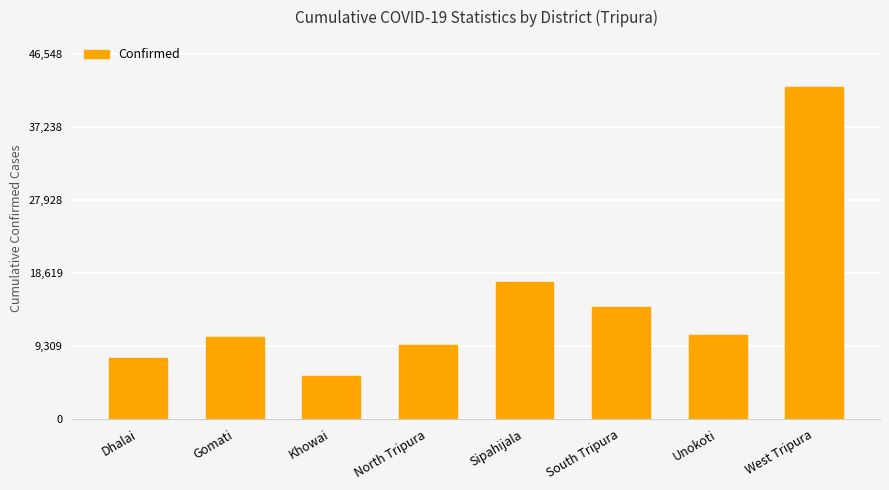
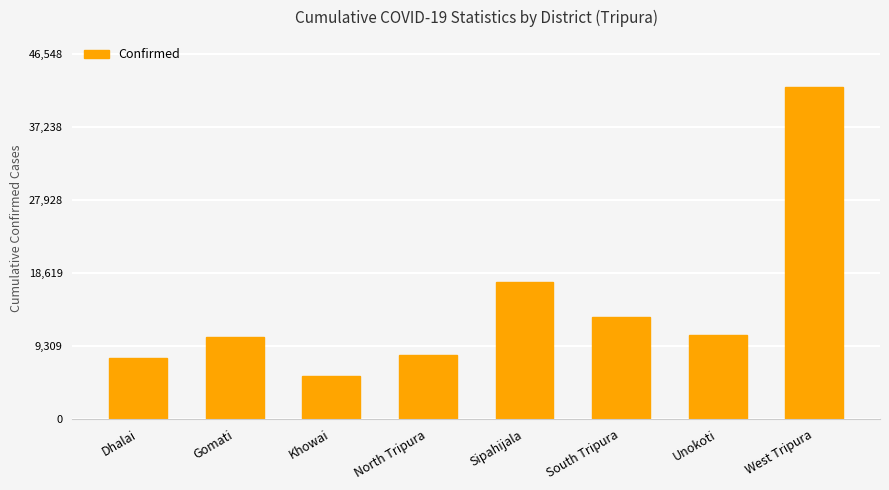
North Tripura: 9,000 -> 8,000
South Tripura: 14,000 -> 13,000
